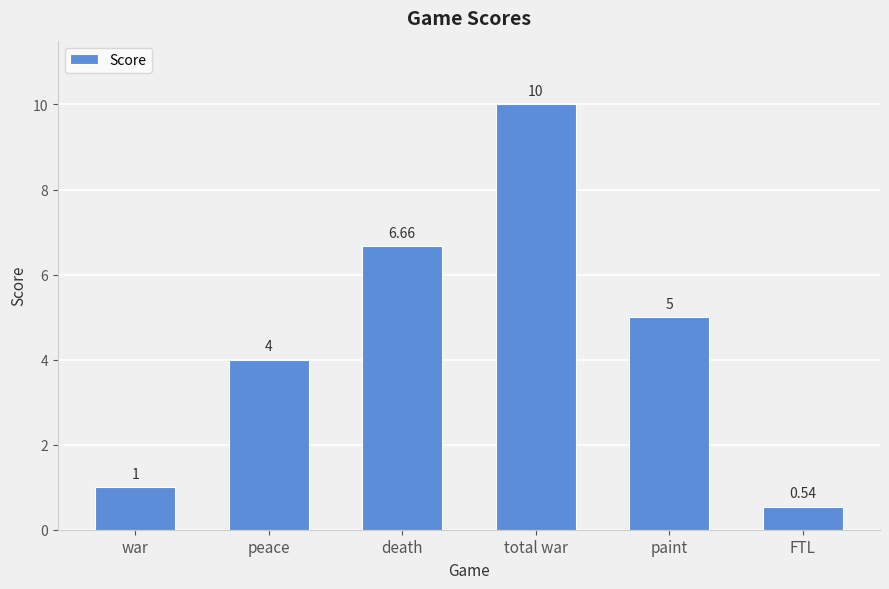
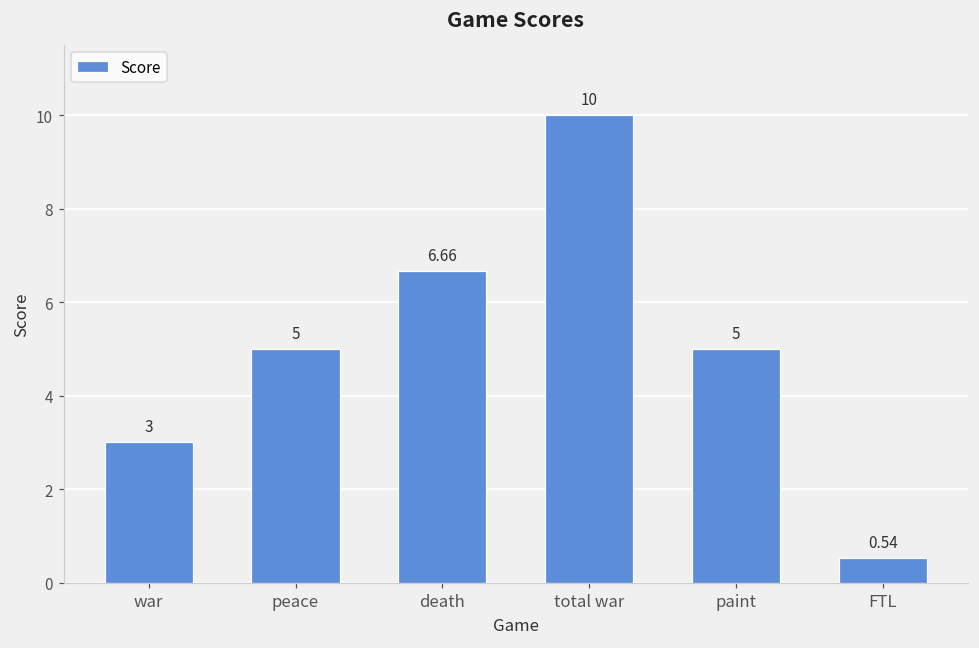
war: 1 -> 3
peace: 4 -> 5
